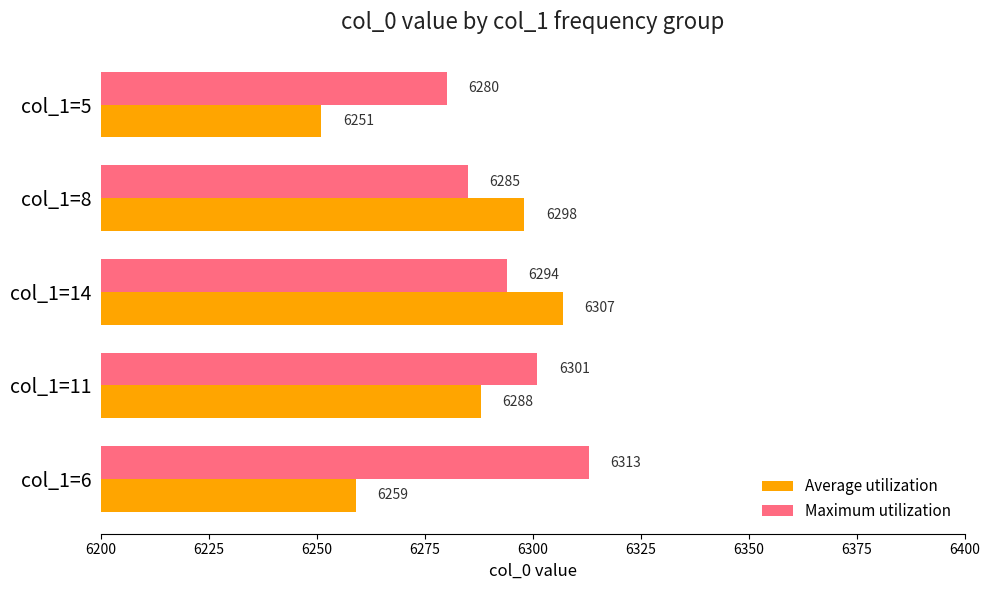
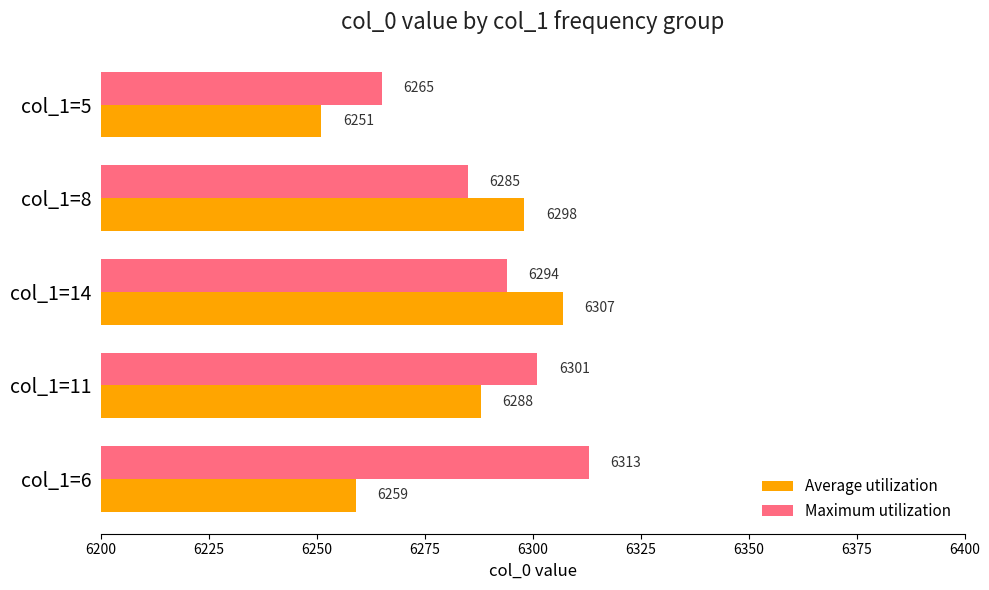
Maximum utilization, col_1=5: 6280 -> 6265
